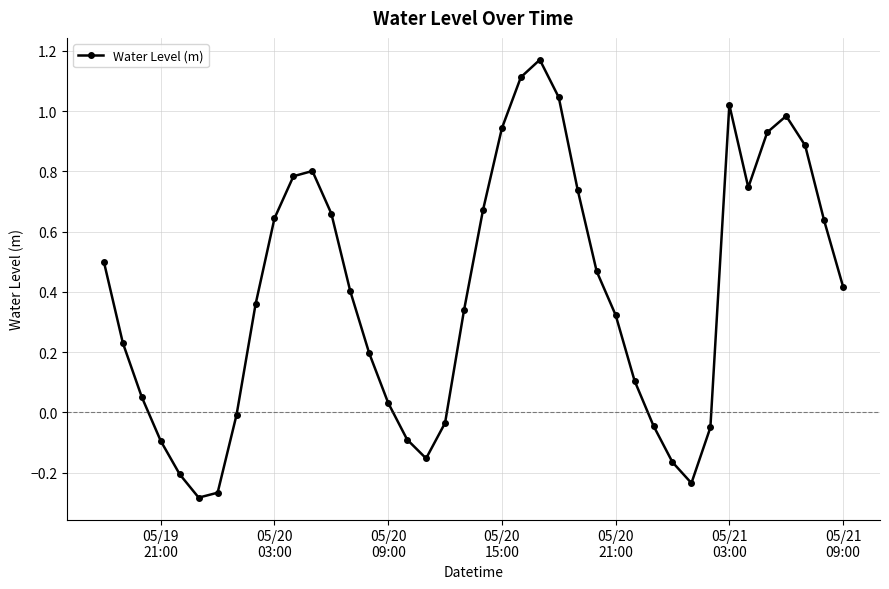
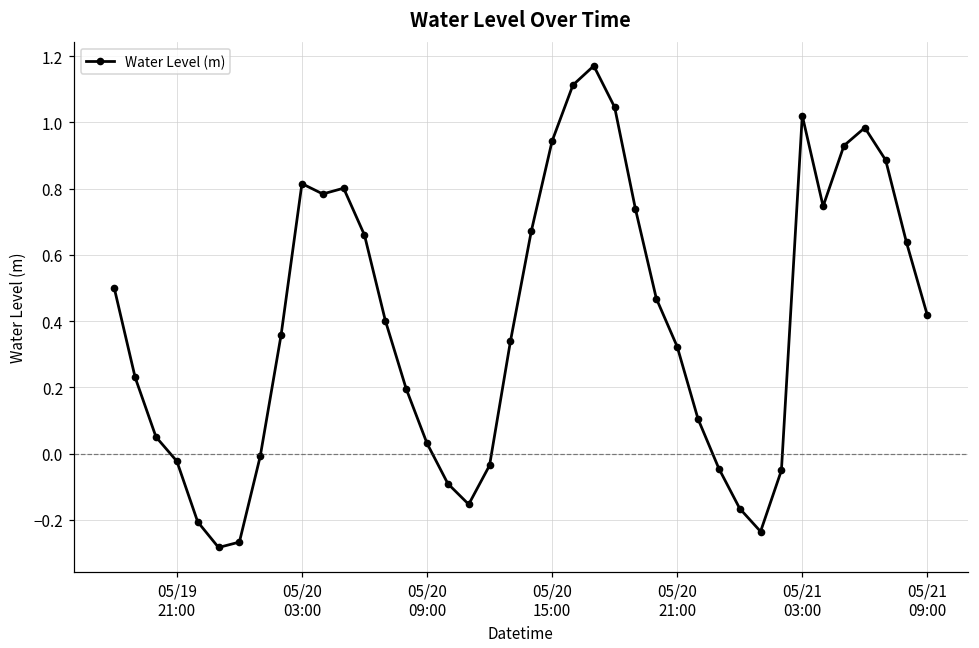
05/19 21:00: -0.10 -> -0.02
05/20 03:00: 0.64 -> 0.82
